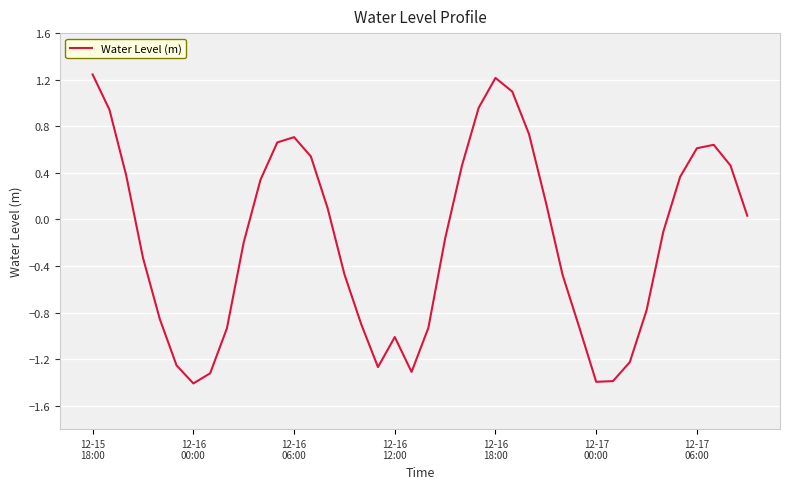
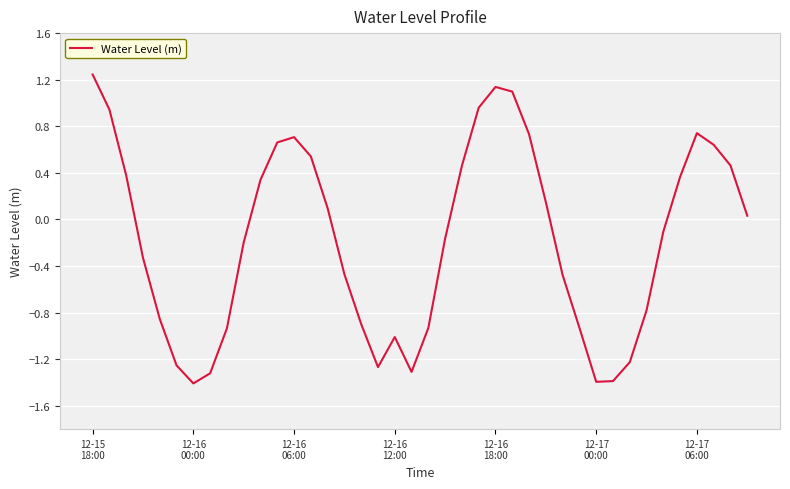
12-16 18:00: 1.22 -> 1.14
12-17 06:00: 0.61 -> 0.74
